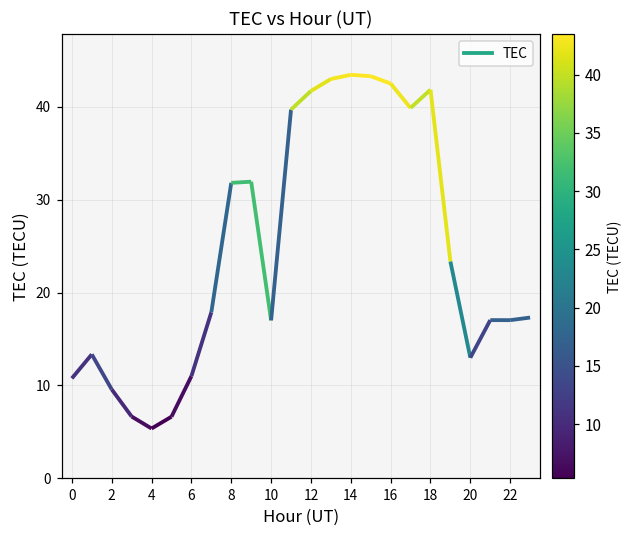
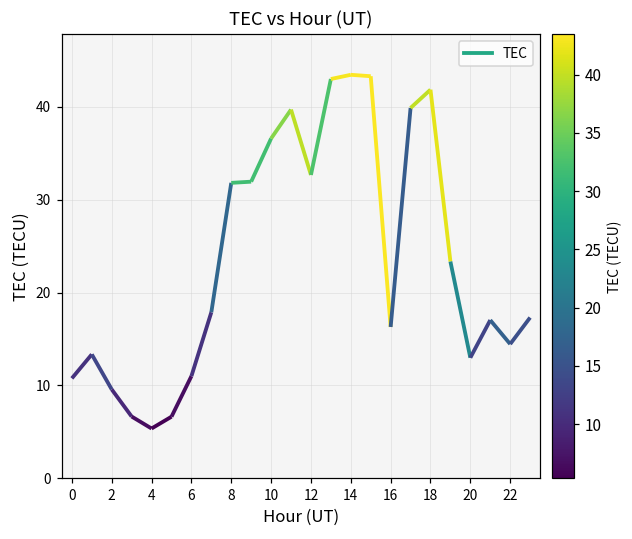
10: 17 -> 37
12: 42 -> 33
16: 43 -> 16
22: 17 -> 14
